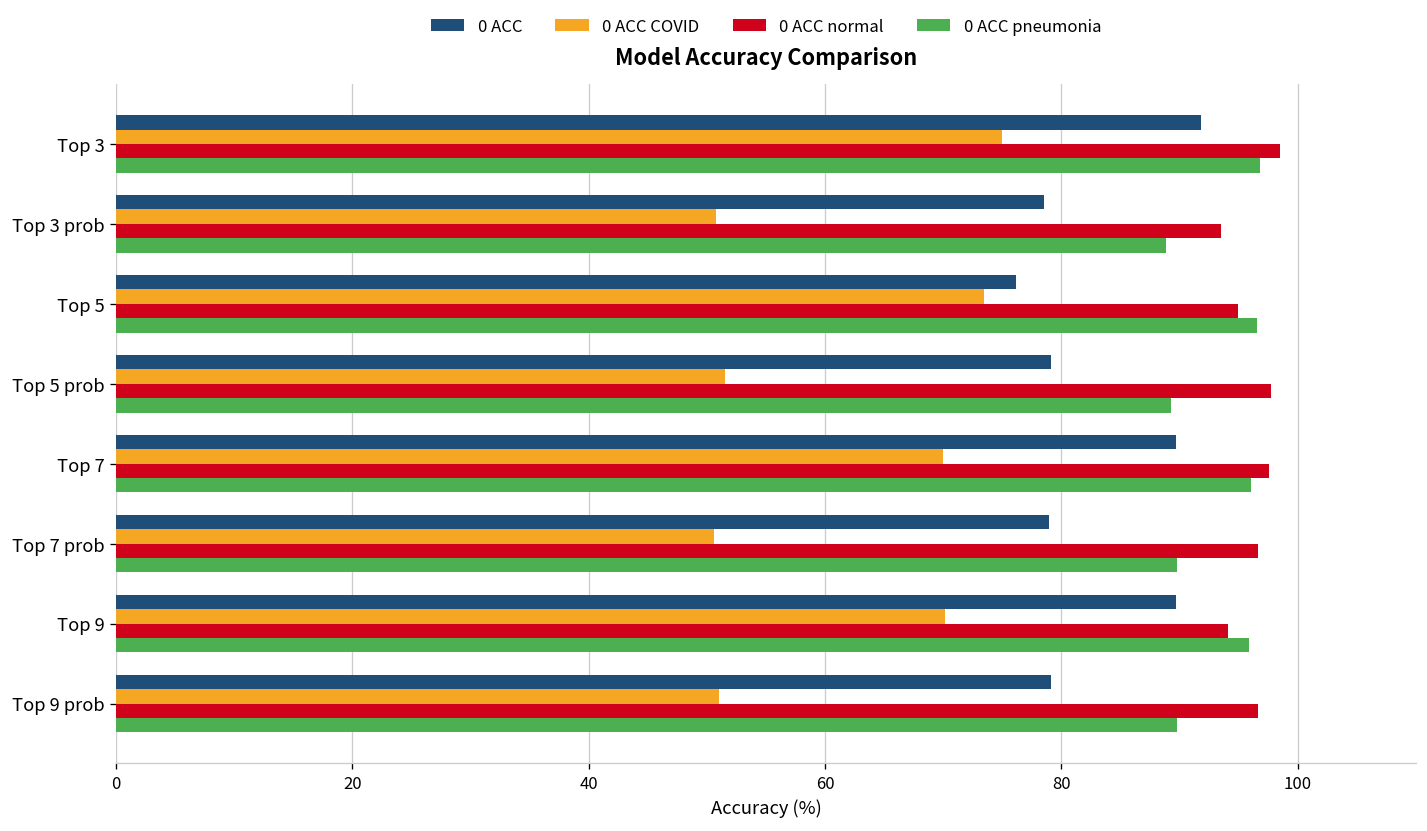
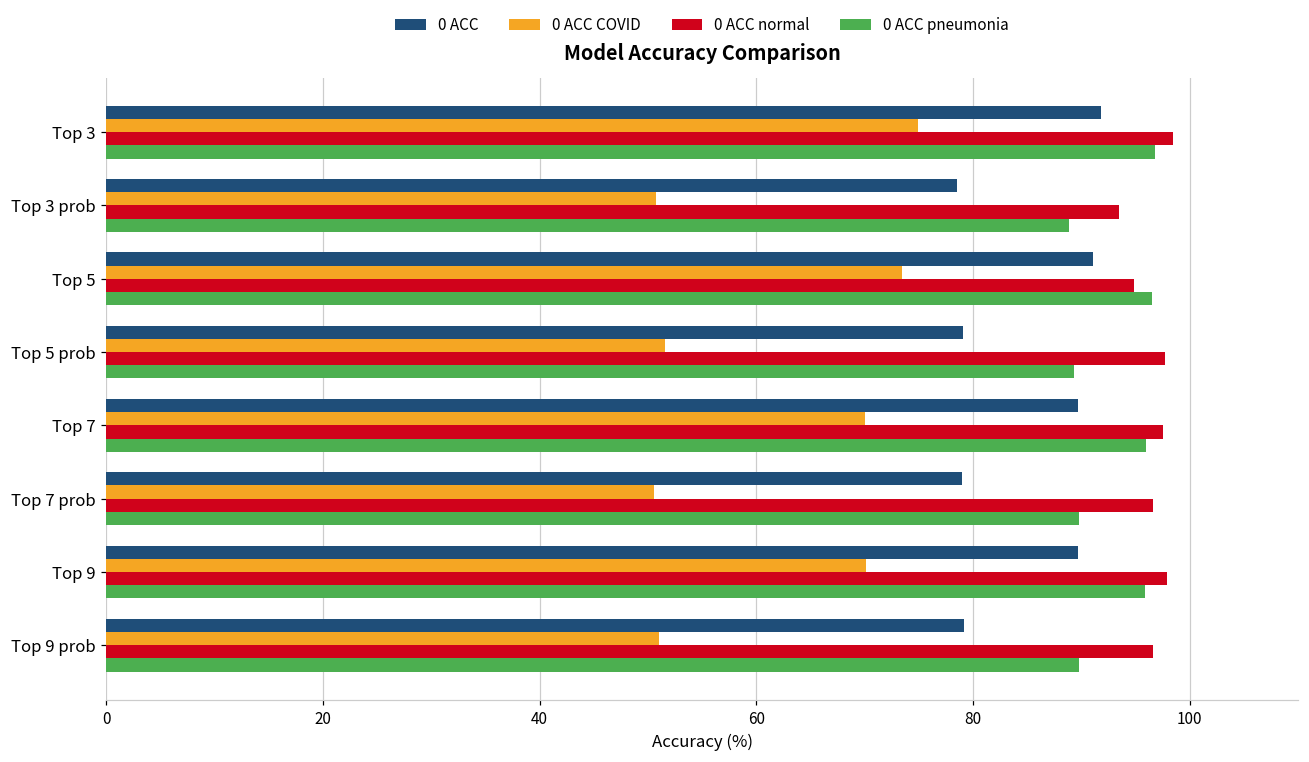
0 ACC, Top 5: 76 -> 91
0 ACC normal, Top 9: 94 -> 98
